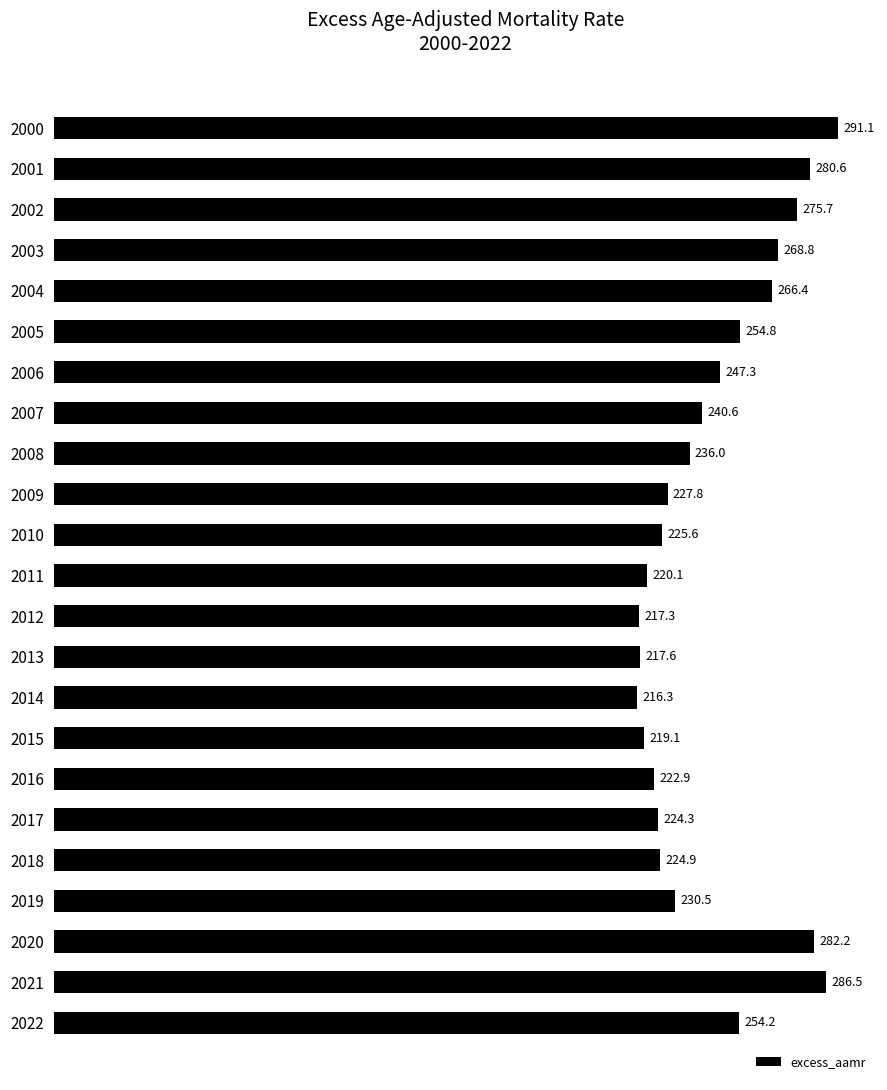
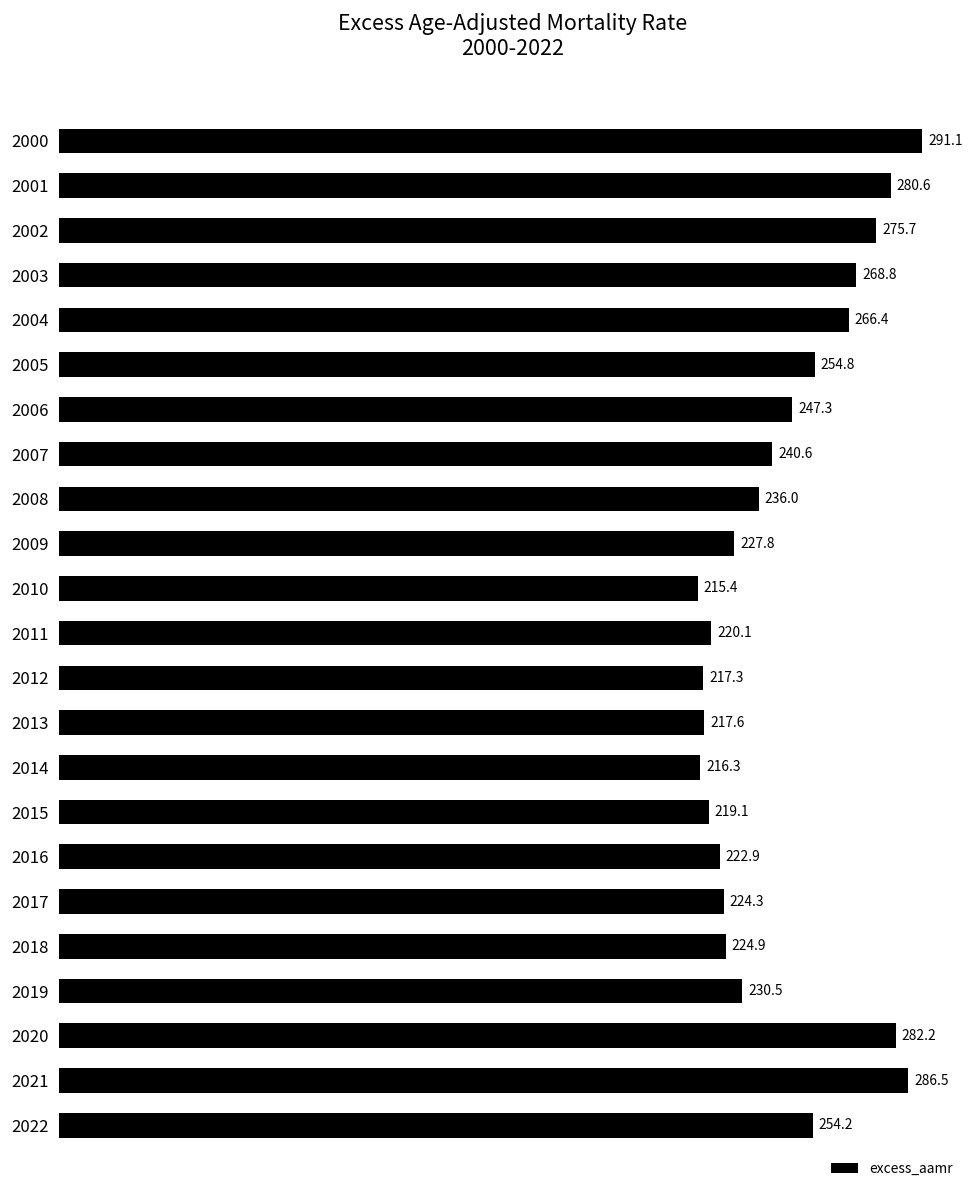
2010: 225.6 -> 215.4
